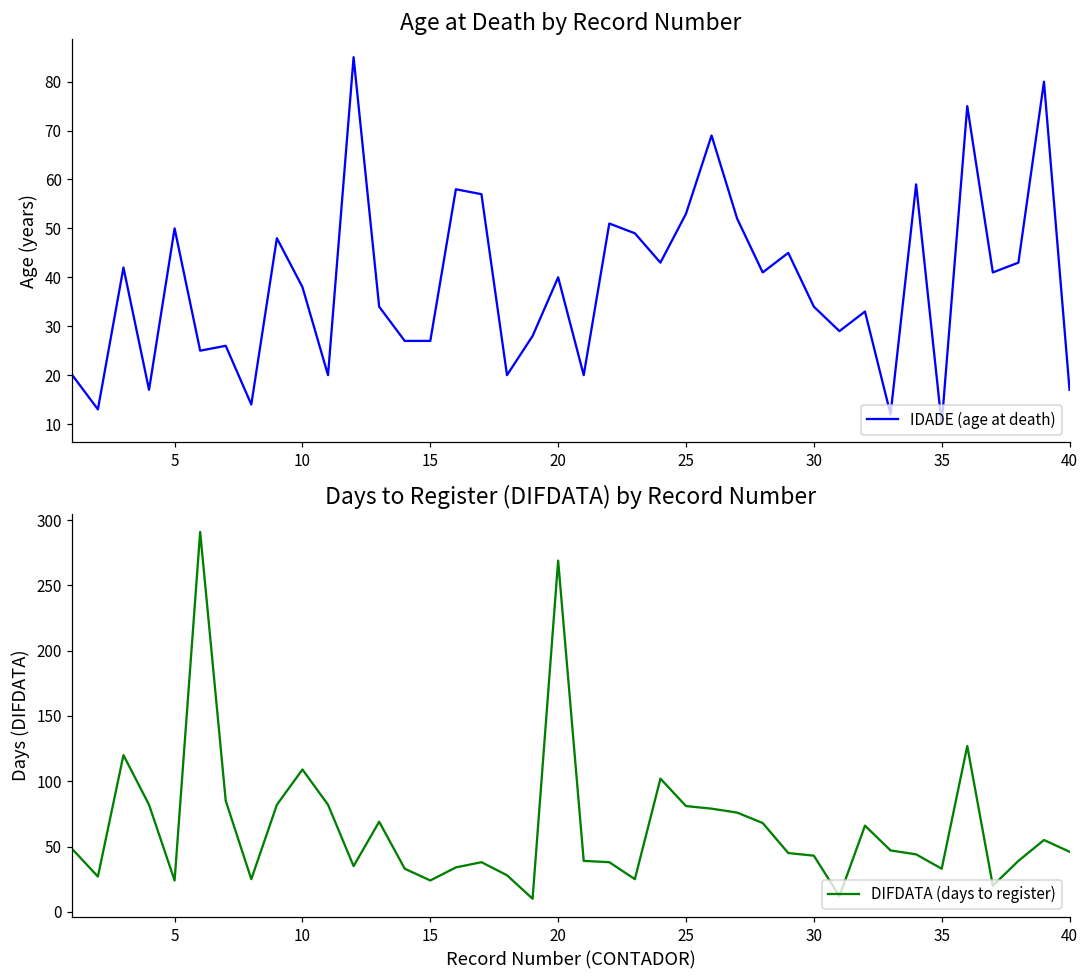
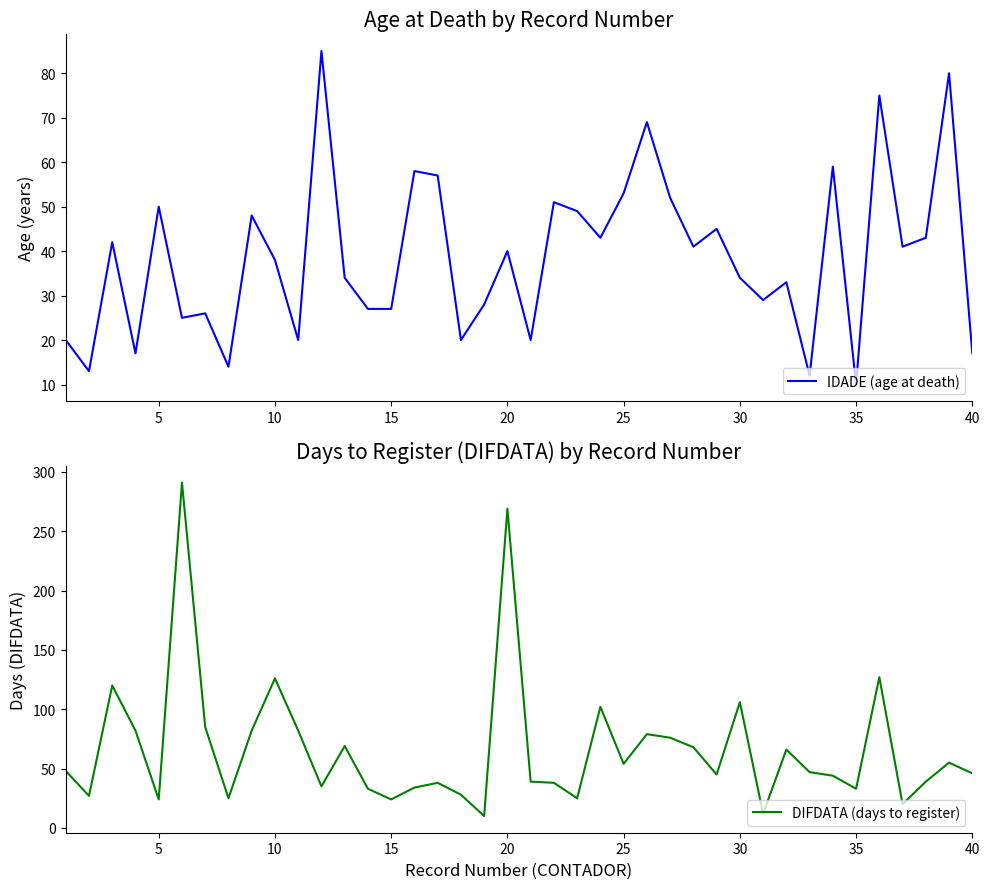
Days to Register (DIFDATA) by Record Number, 10: 109 -> 126
Days to Register (DIFDATA) by Record Number, 25: 81 -> 54
Days to Register (DIFDATA) by Record Number, 30: 43 -> 106
